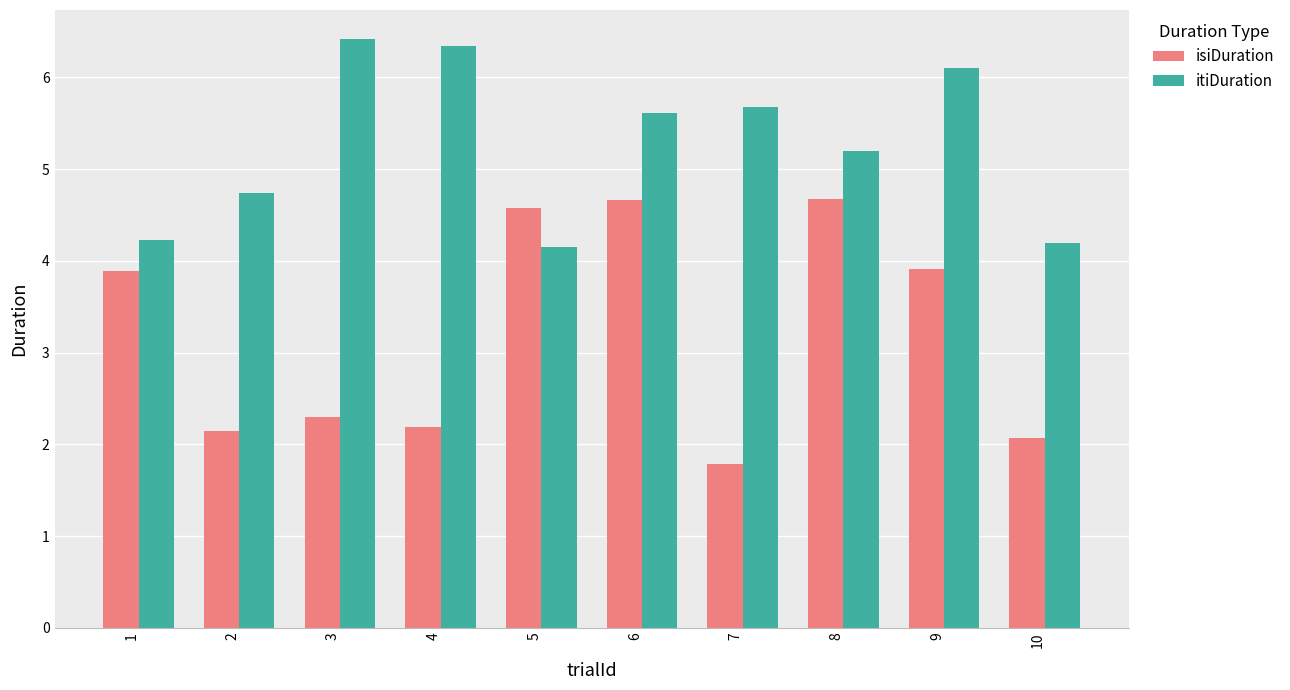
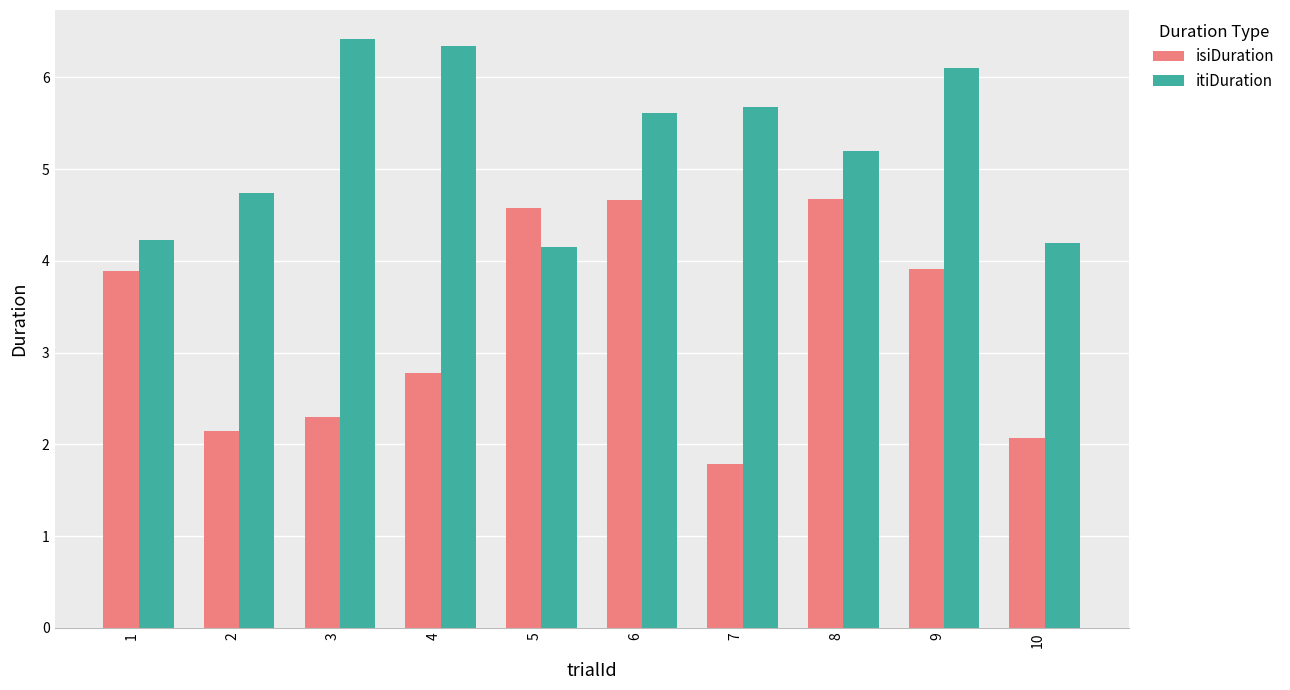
isiDuration, 4: 2.2 -> 2.8
